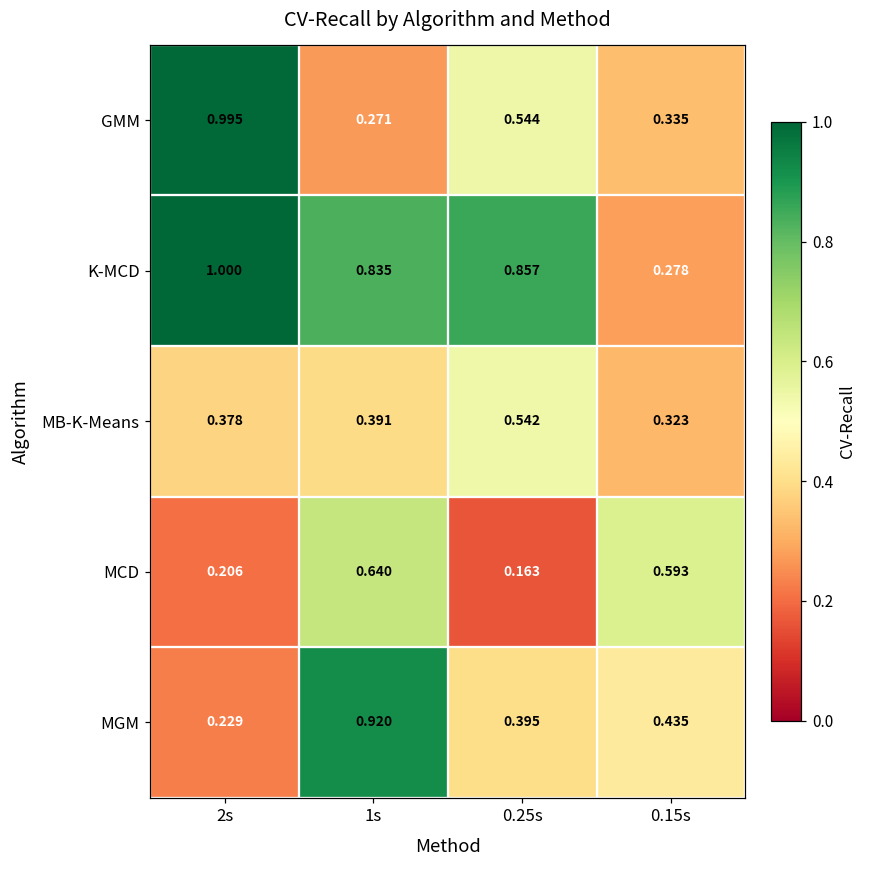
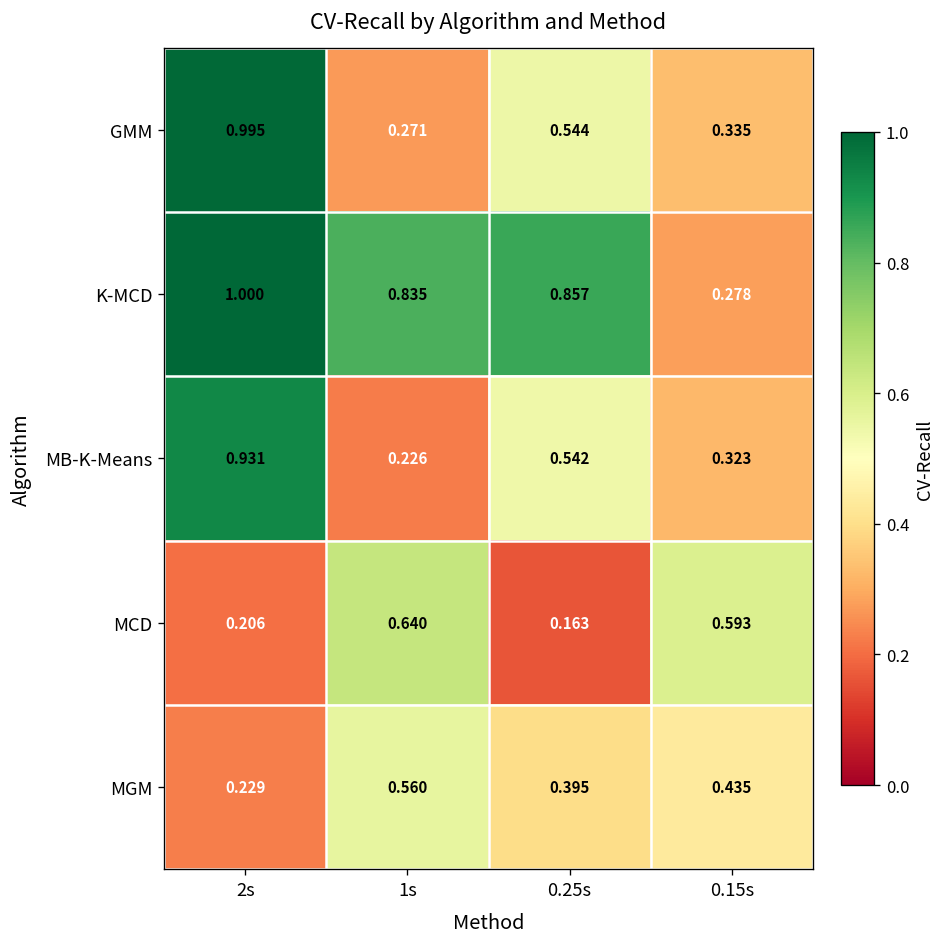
MB-K-Means, 2s: 0.378 -> 0.931
MB-K-Means, 1s: 0.391 -> 0.226
MGM, 1s: 0.920 -> 0.560
